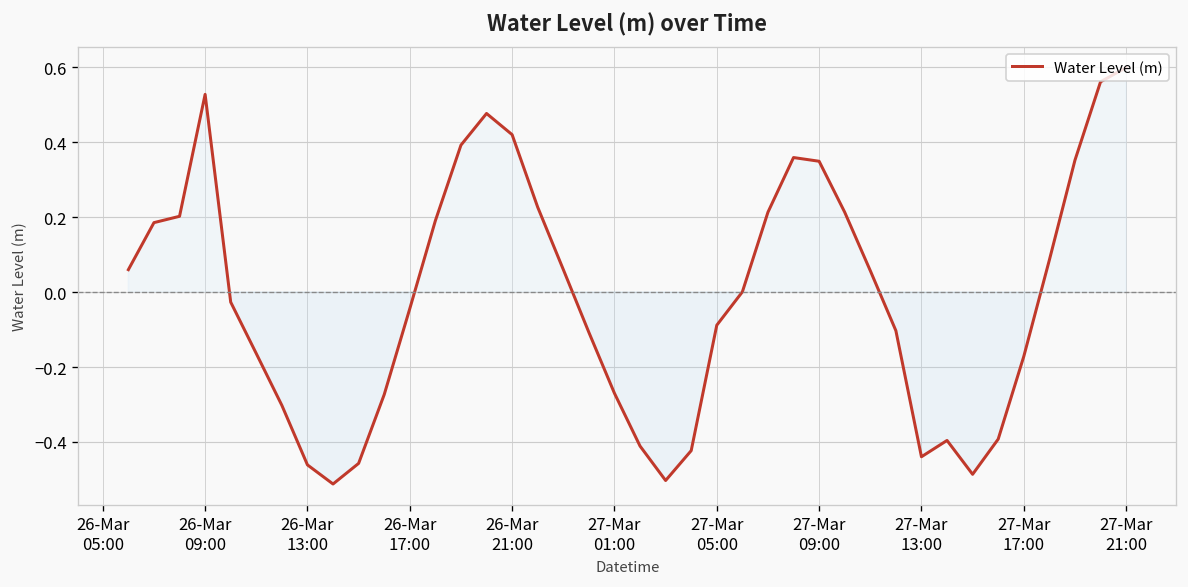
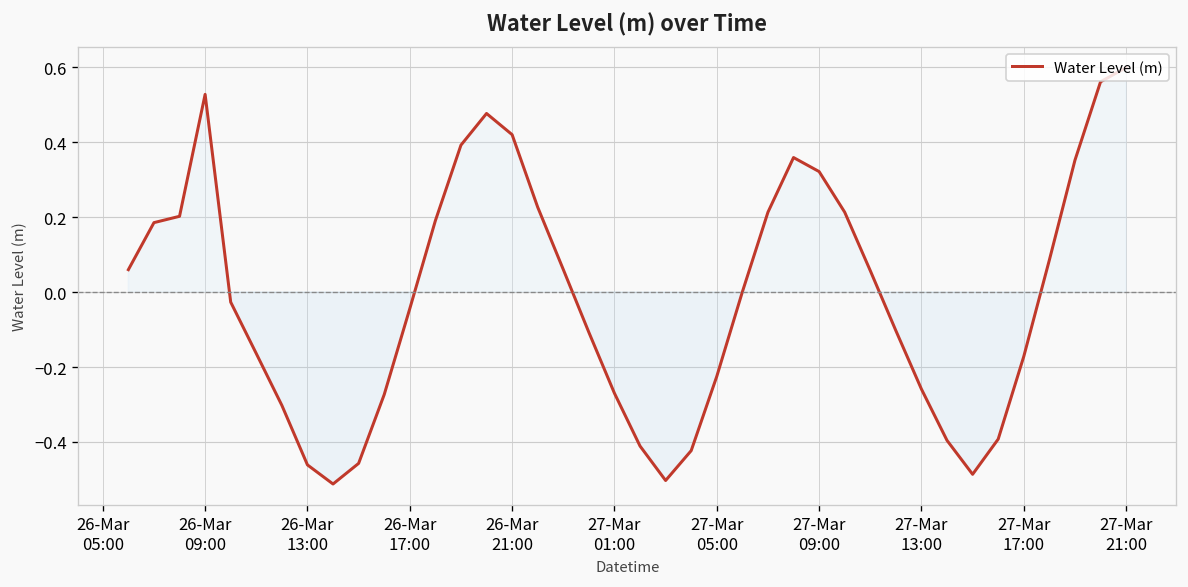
27-Mar 05:00: -0.09 -> -0.22
27-Mar 09:00: 0.35 -> 0.32
27-Mar 13:00: -0.44 -> -0.26
